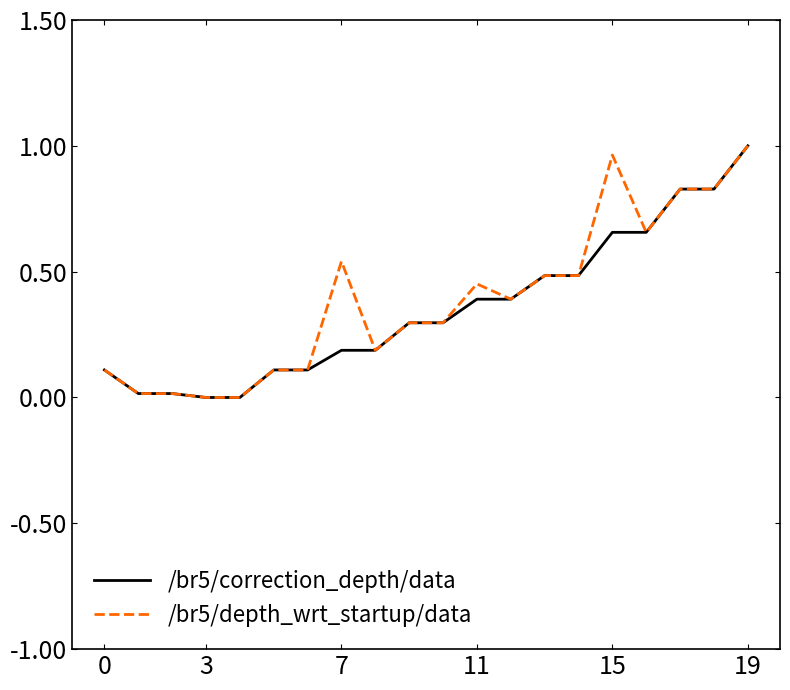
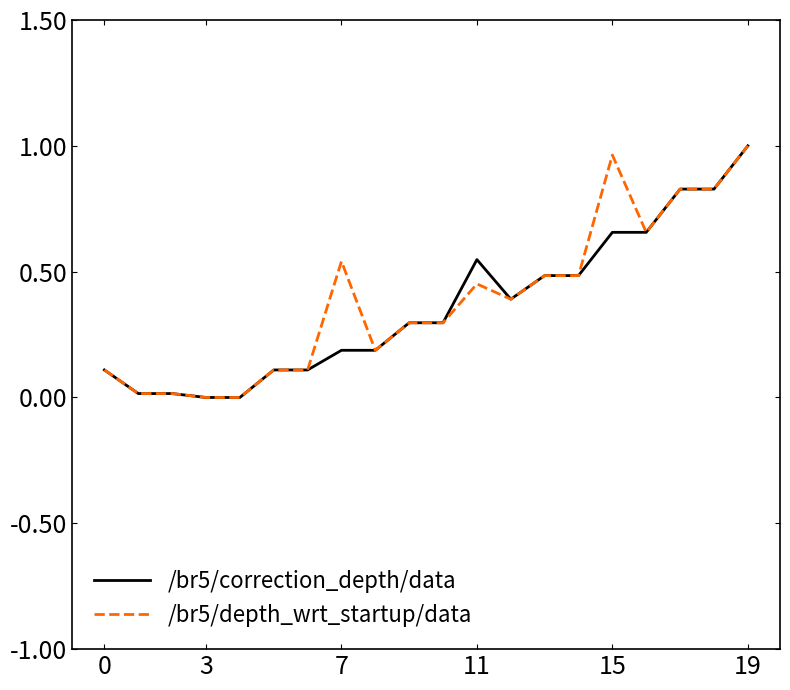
/br5/correction_depth/data, 11: 0.39 -> 0.55
